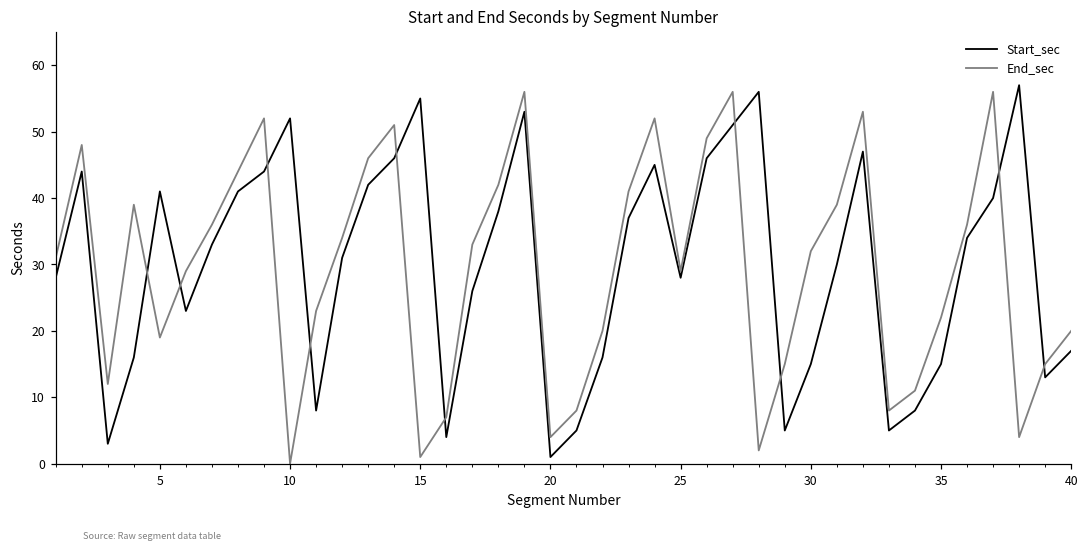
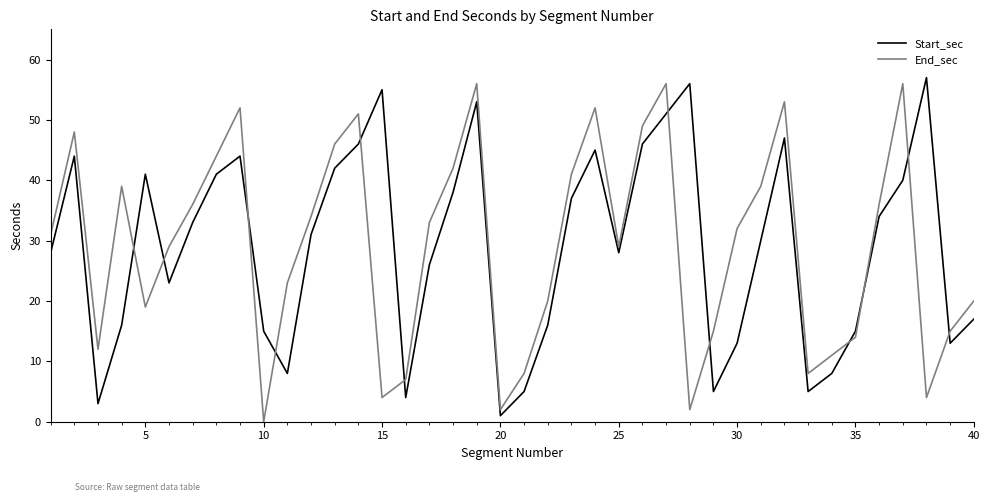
Start_sec, 10: 52 -> 15
End_sec, 15: 1 -> 4
End_sec, 20: 4 -> 2
Start_sec, 30: 15 -> 13
End_sec, 35: 22 -> 14
